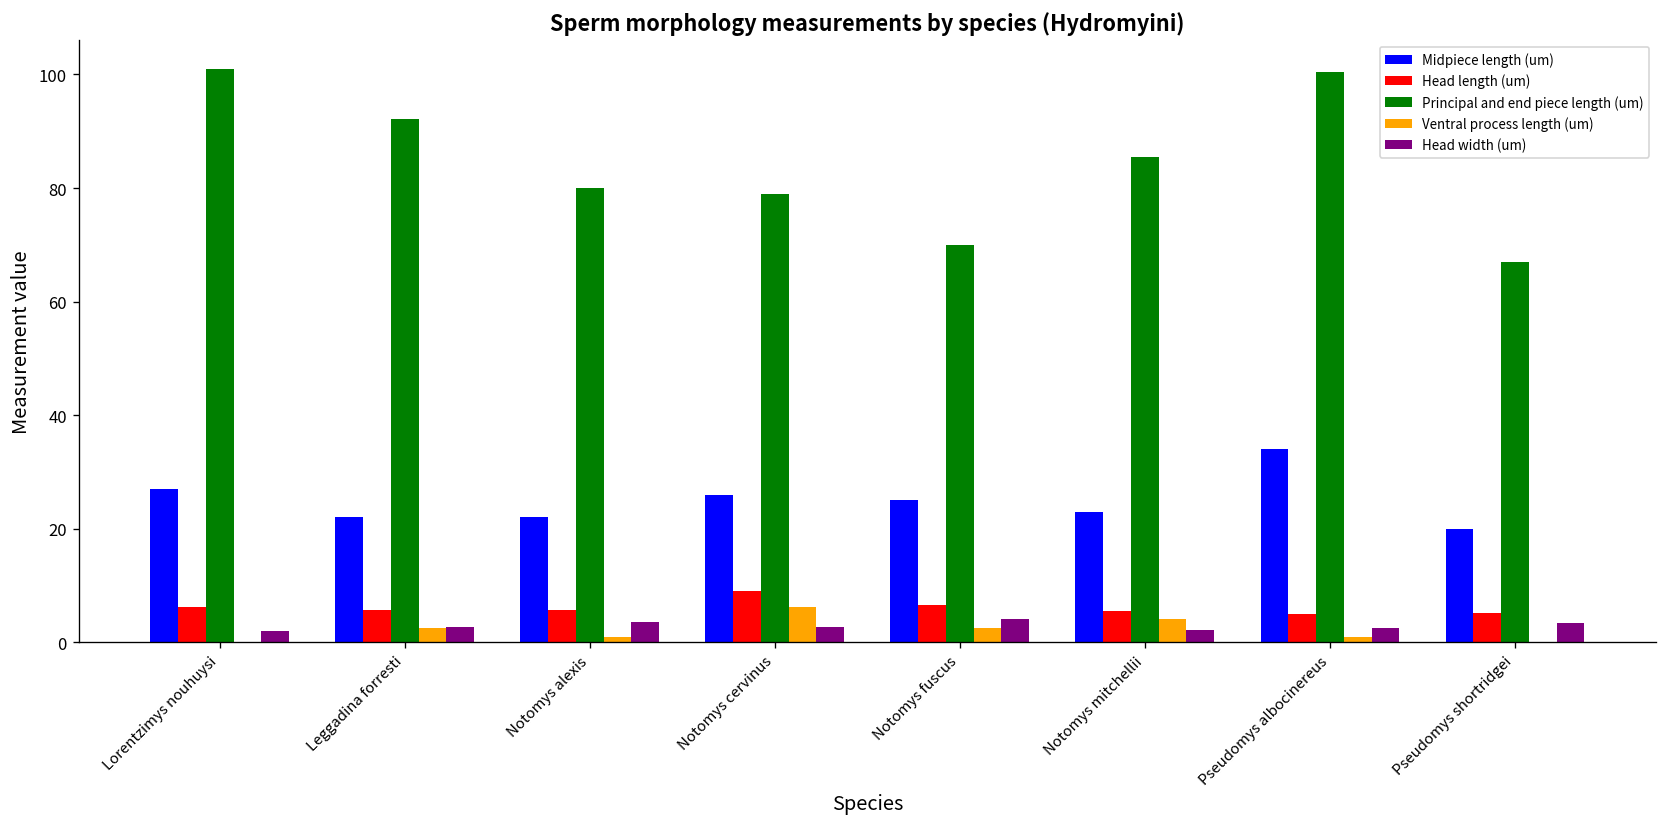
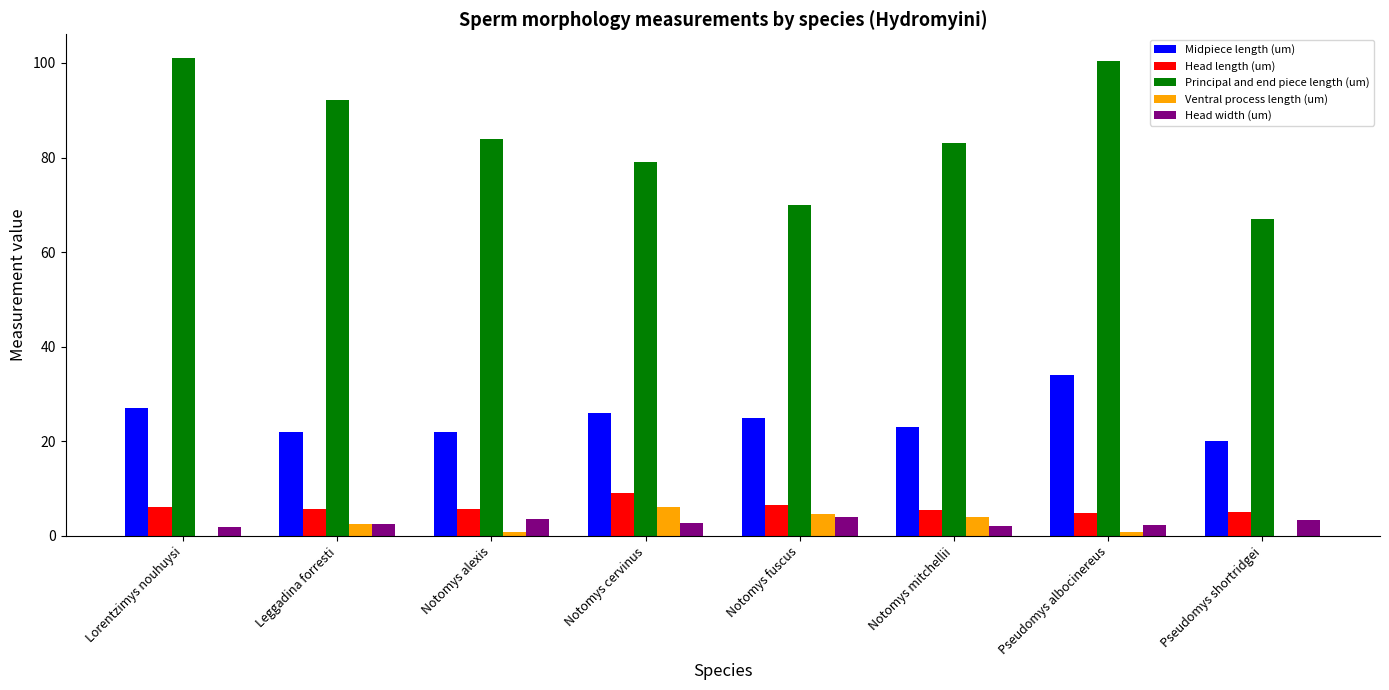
Principal and end piece length (um), Notomys alexis: 80 -> 84
Ventral process length (um), Notomys fuscus: 3 -> 5
Principal and end piece length (um), Notomys mitchellii: 85 -> 83
